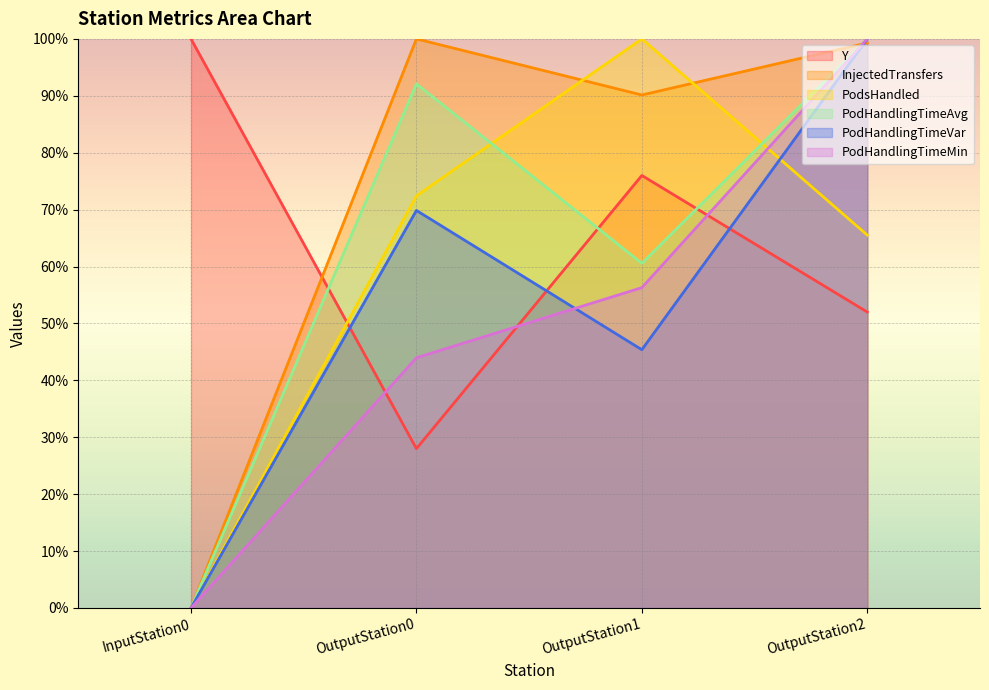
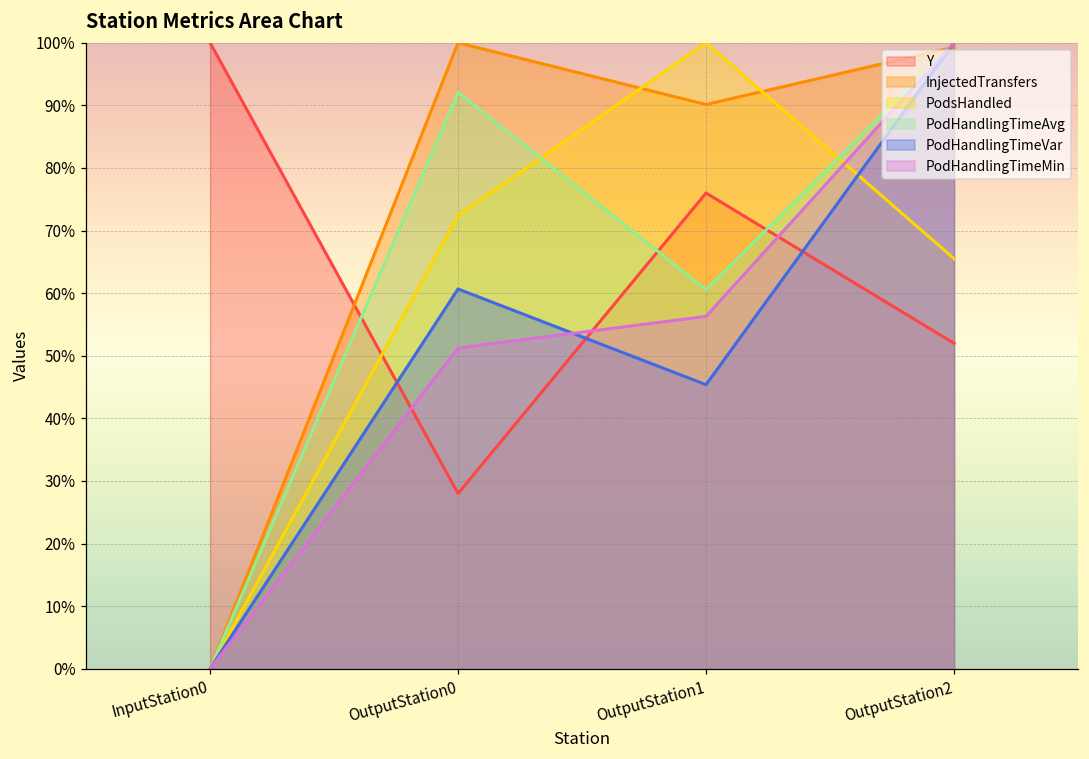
PodHandlingTimeVar, OutputStation0: 70% -> 61%
PodHandlingTimeMin, OutputStation0: 44% -> 51%
